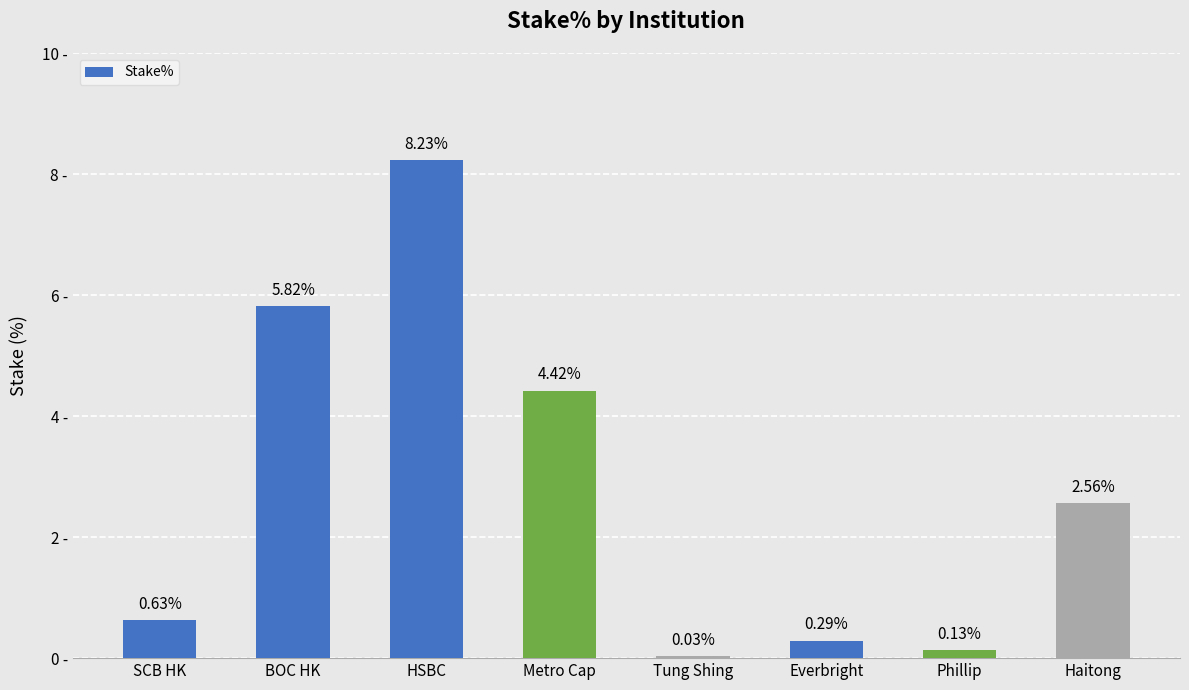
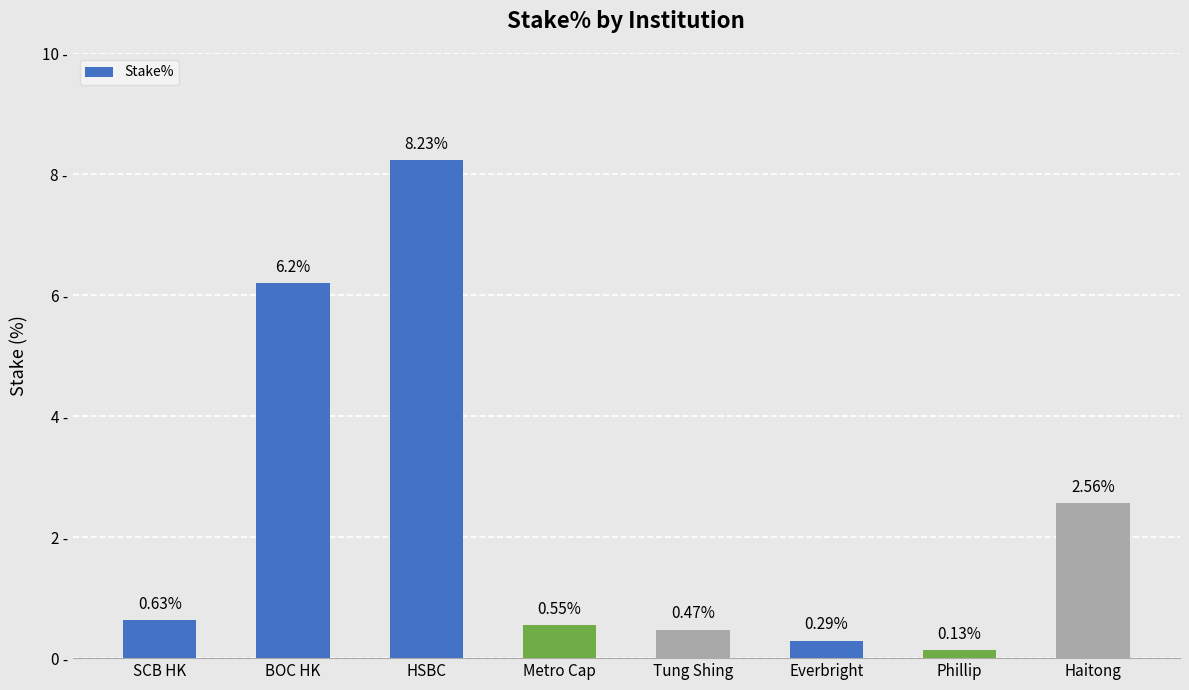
BOC HK: 5.82% -> 6.2%
Metro Cap: 4.42% -> 0.55%
Tung Shing: 0.03% -> 0.47%
